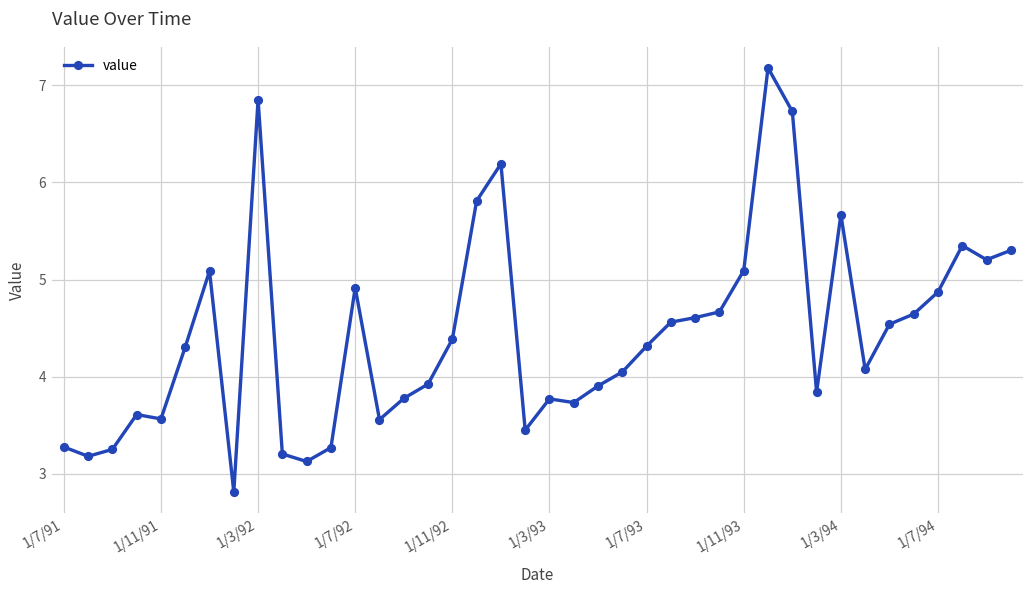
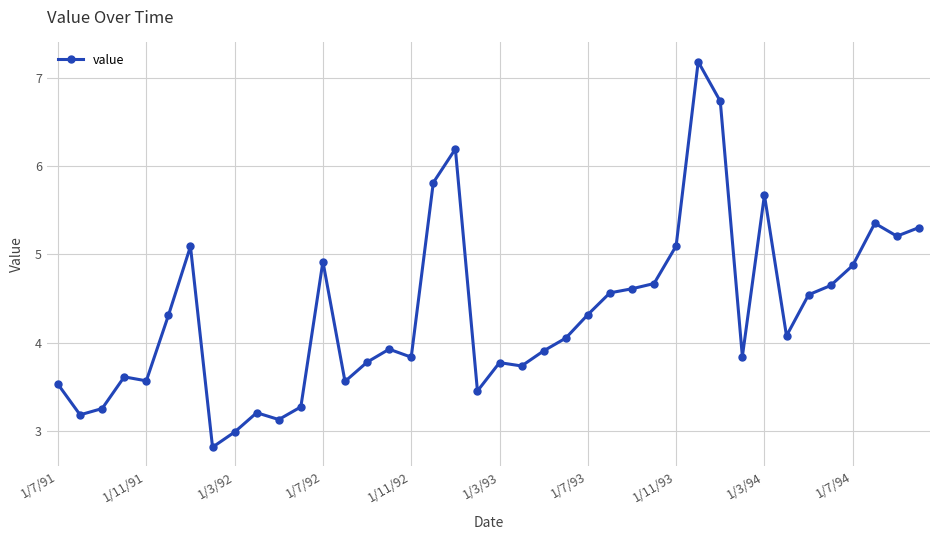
1/7/91: 3.3 -> 3.5
1/3/92: 6.9 -> 3.0
1/11/92: 4.4 -> 3.8
